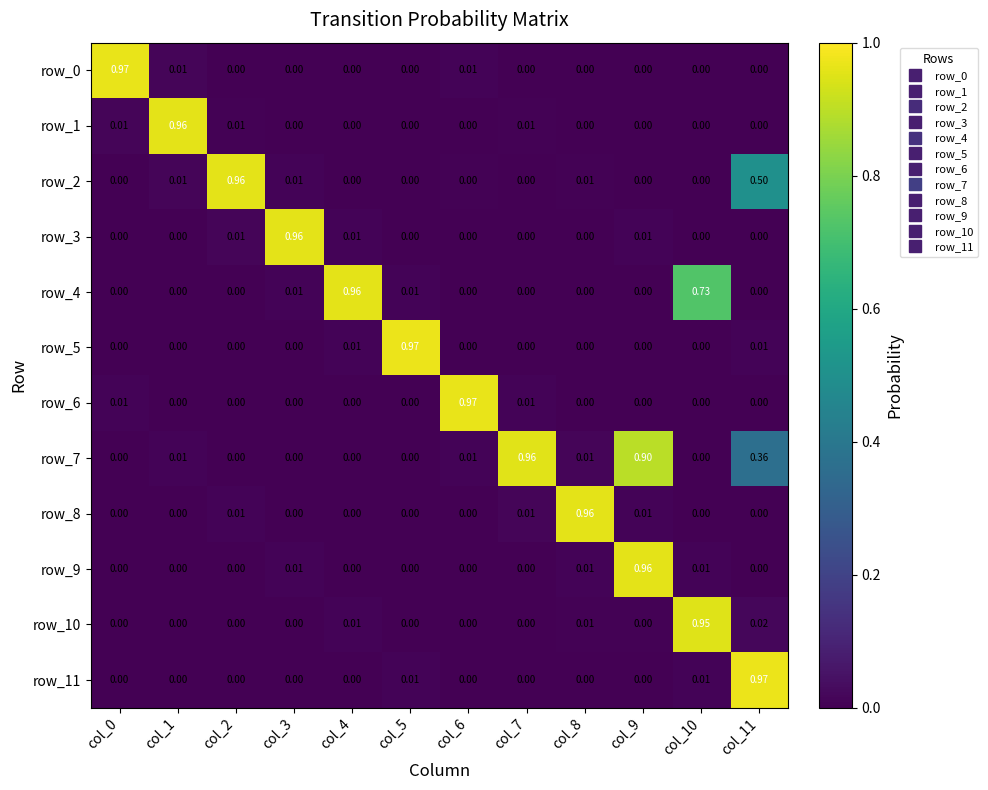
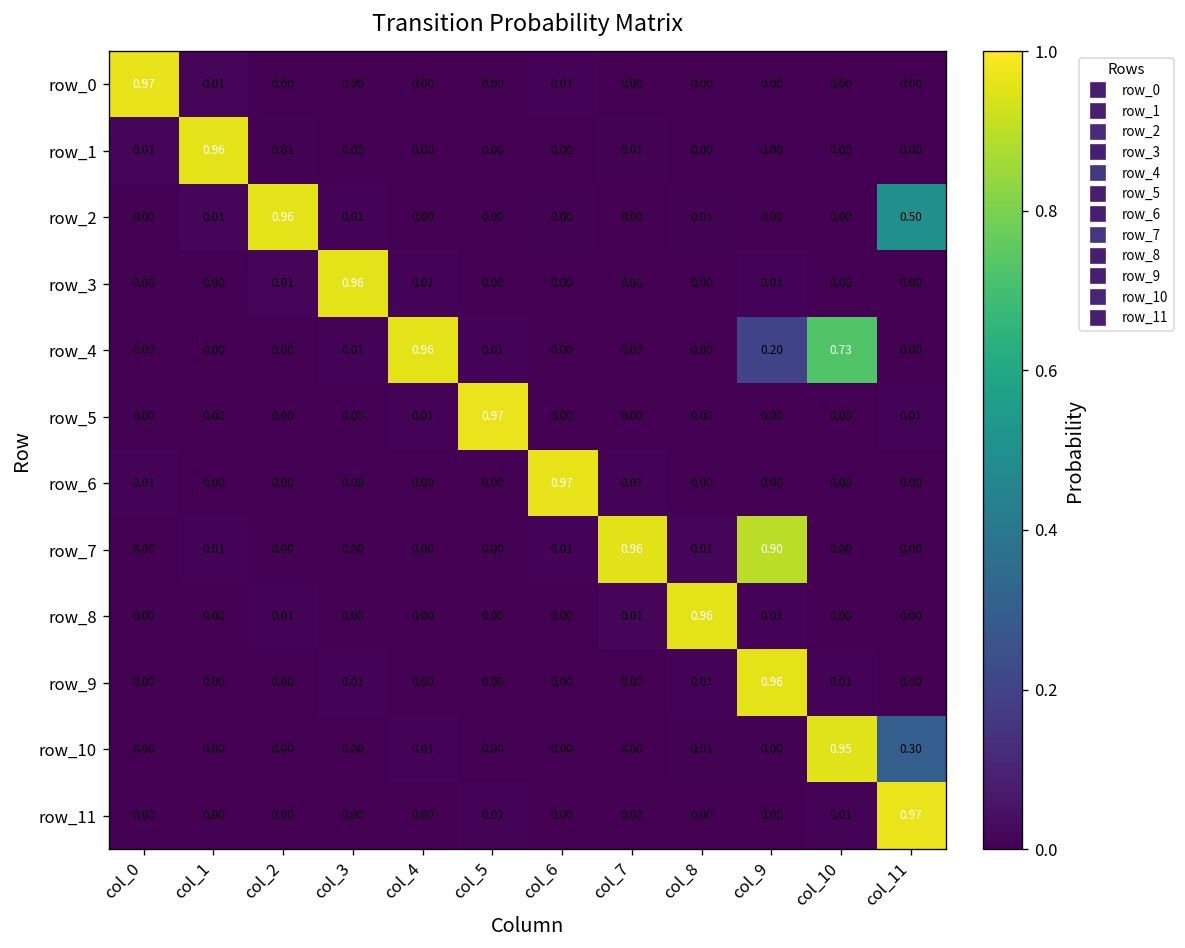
row_4, col_9: 0.00 -> 0.20
row_7, col_11: 0.36 -> 0.00
row_10, col_11: 0.02 -> 0.30
